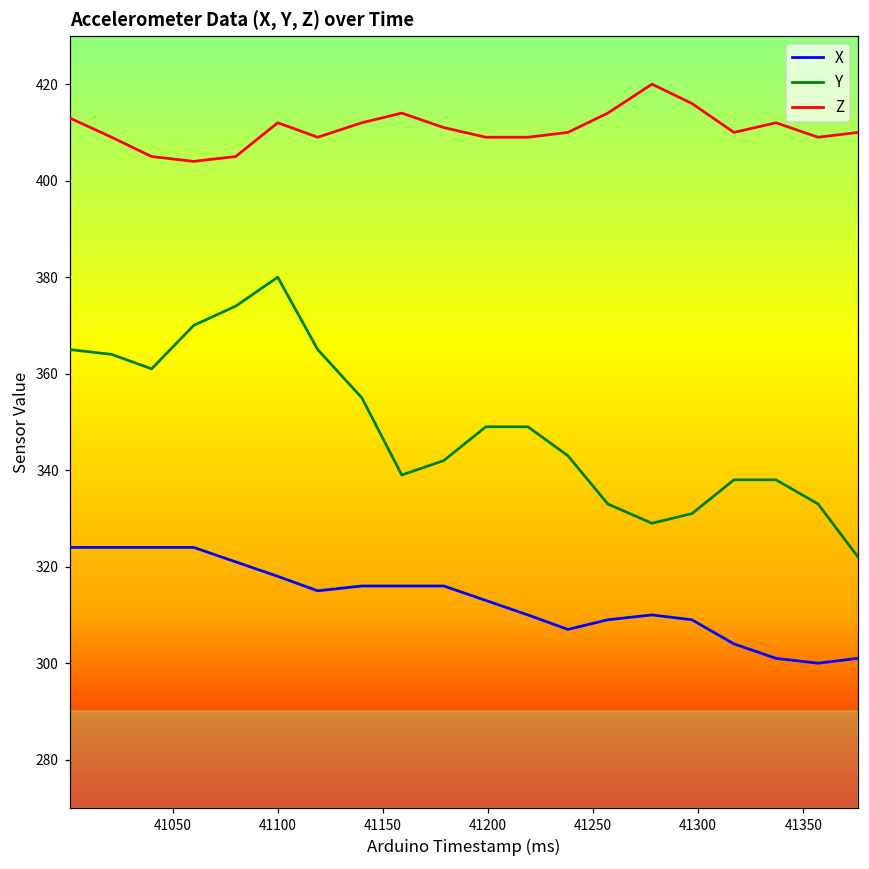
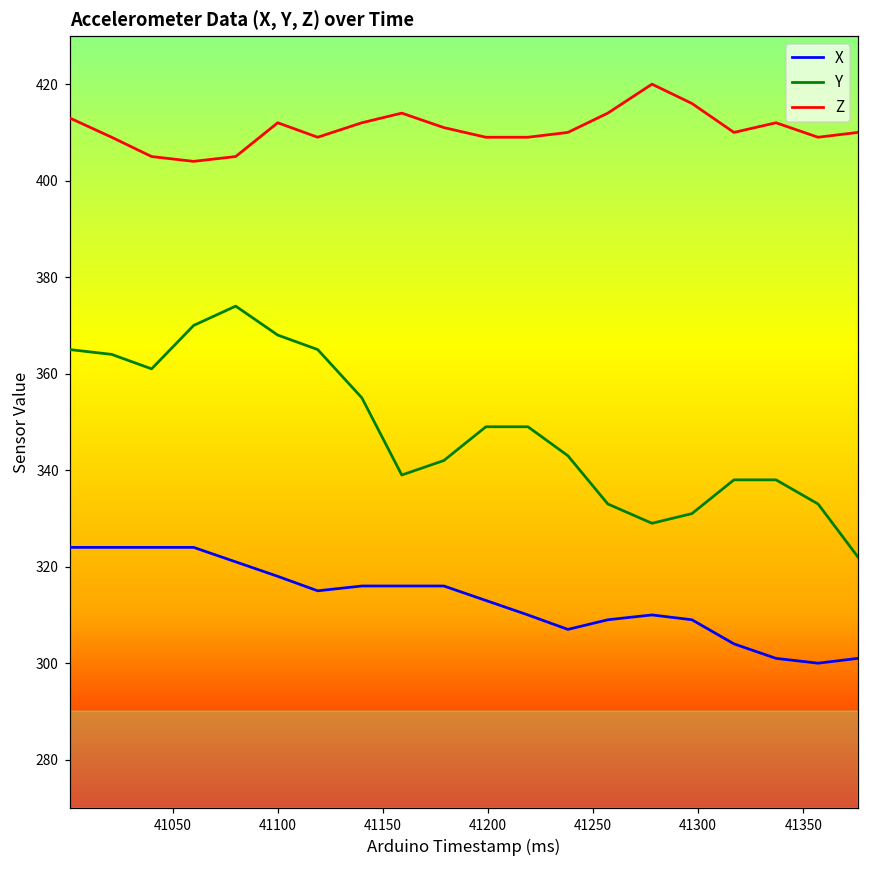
Y, 41100: 380 -> 368
